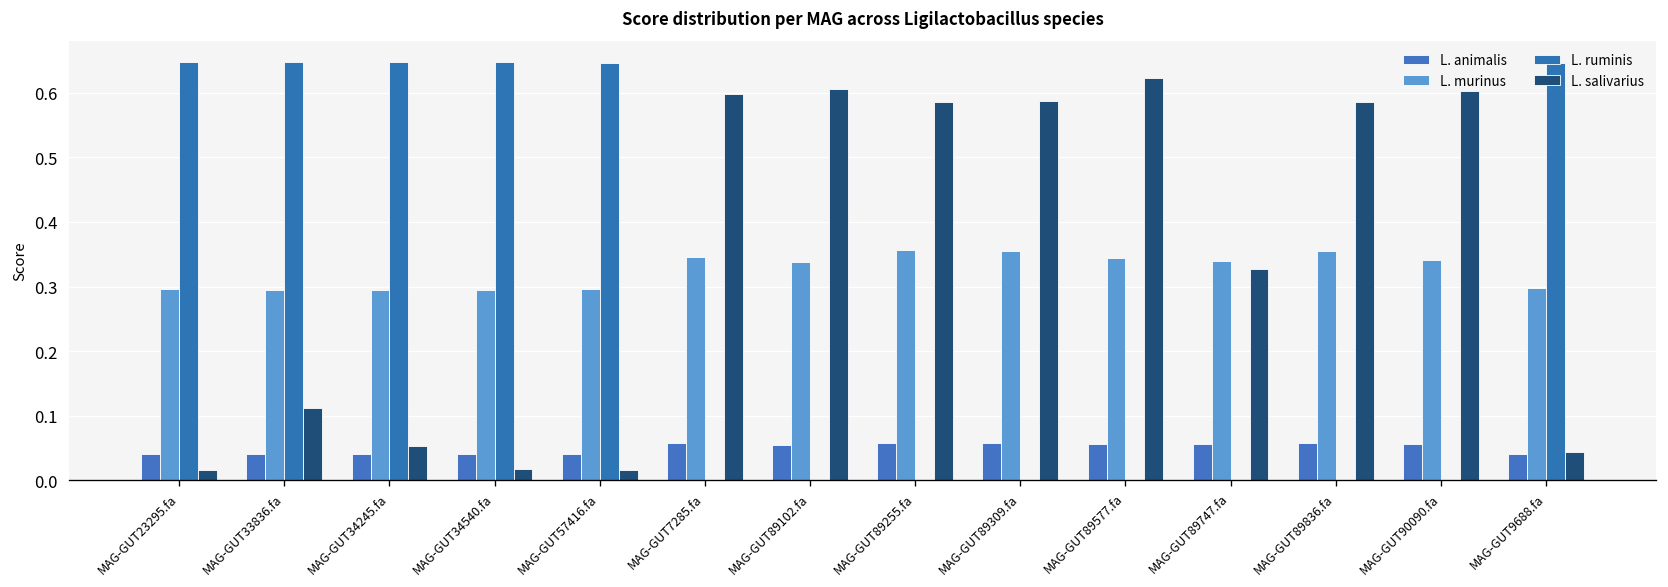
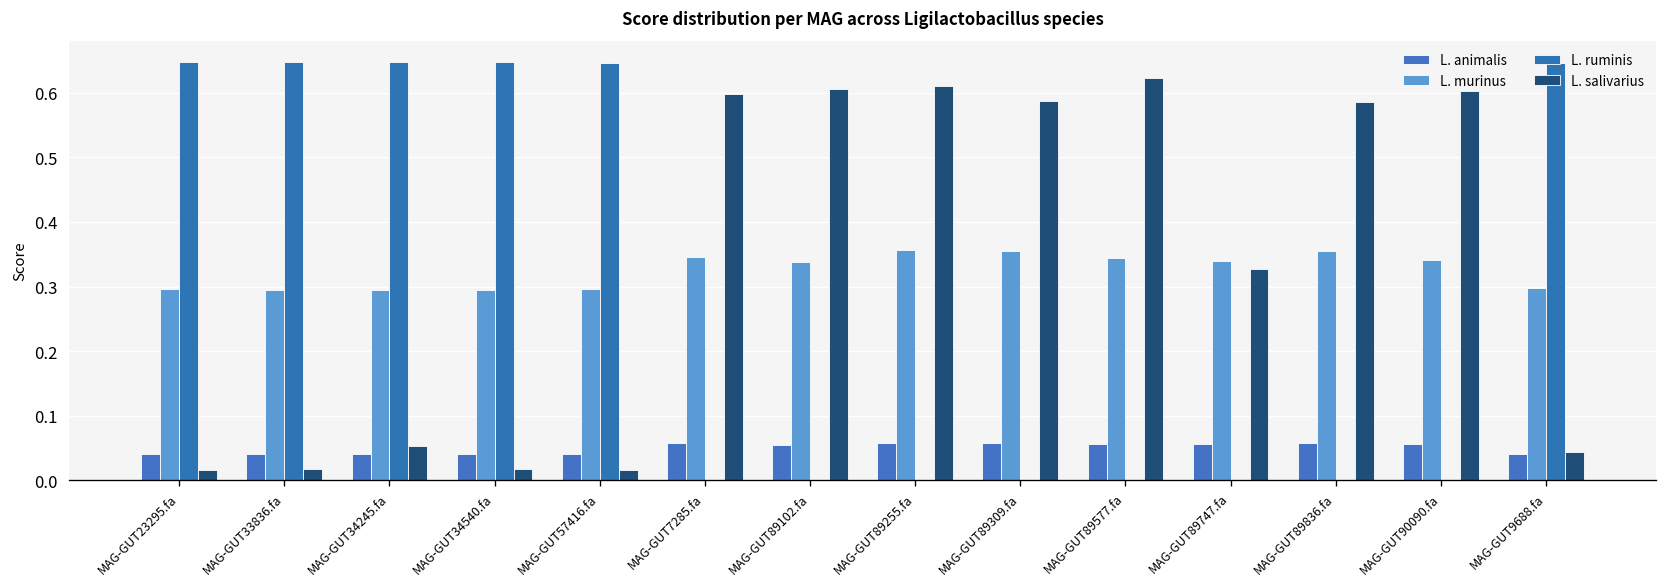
L. salivarius, MAG-GUT33836.fa: 0.11 -> 0.02
L. salivarius, MAG-GUT89255.fa: 0.59 -> 0.61
